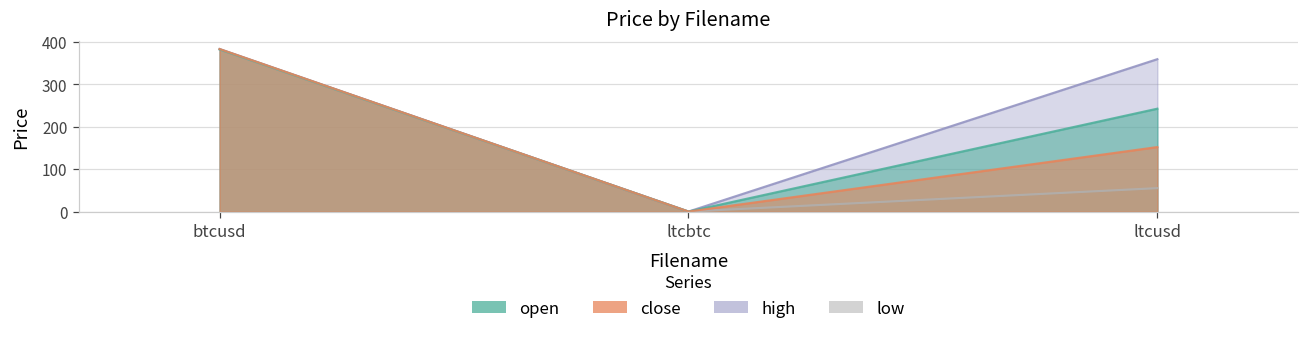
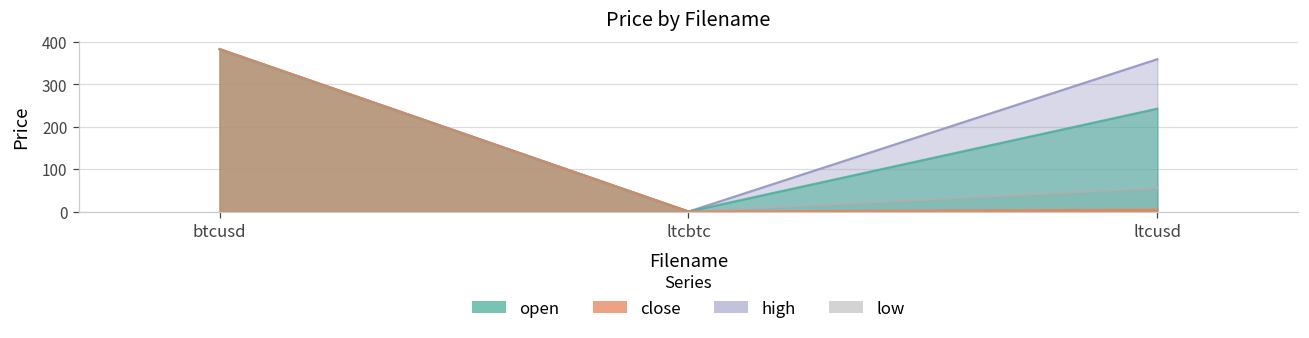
close, ltcusd: 150 -> 0
